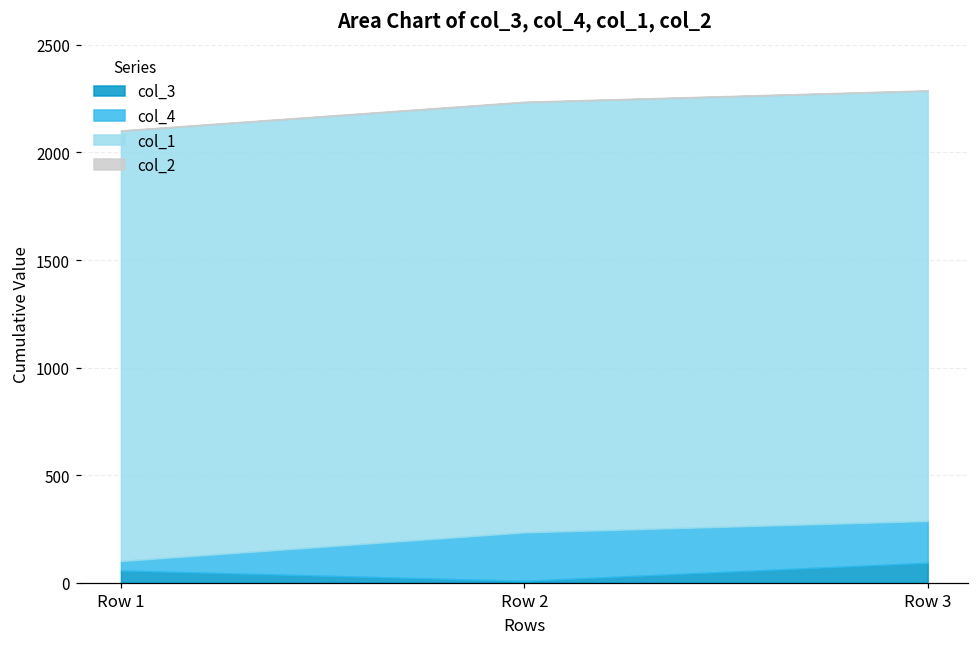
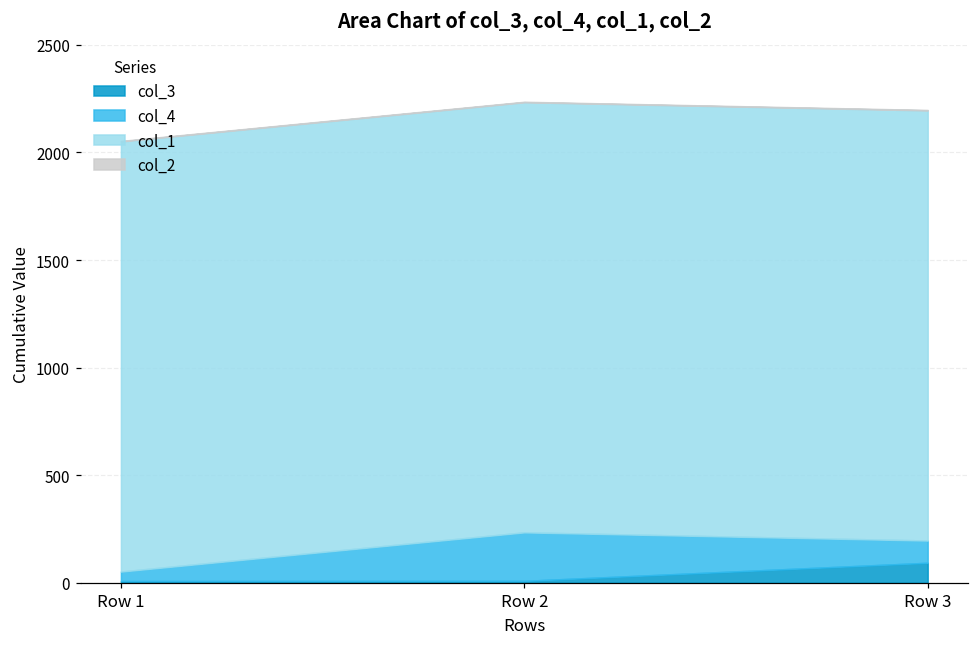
col_3, Row 1: 60 -> 10
col_4, Row 3: 190 -> 100
